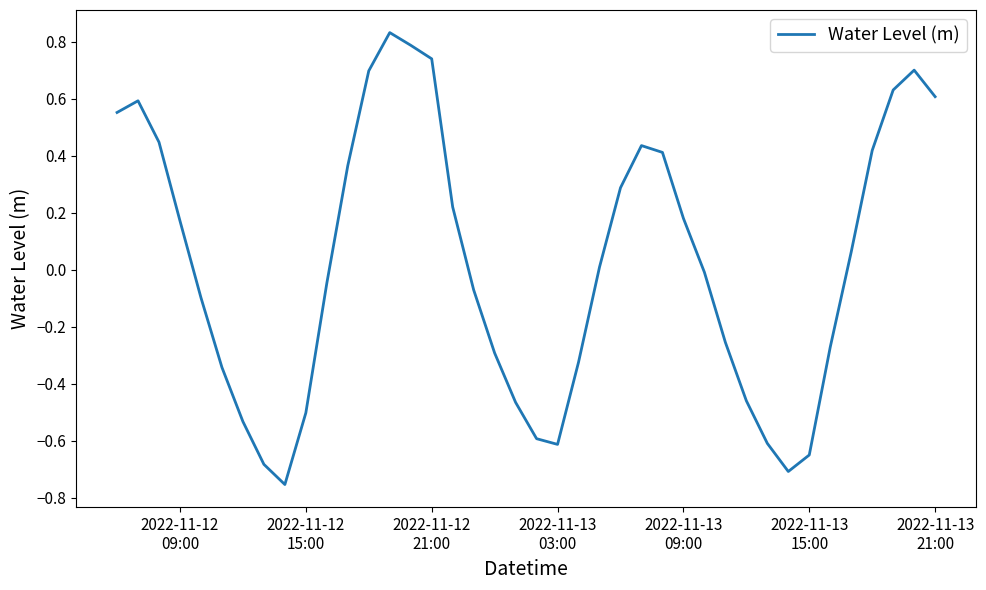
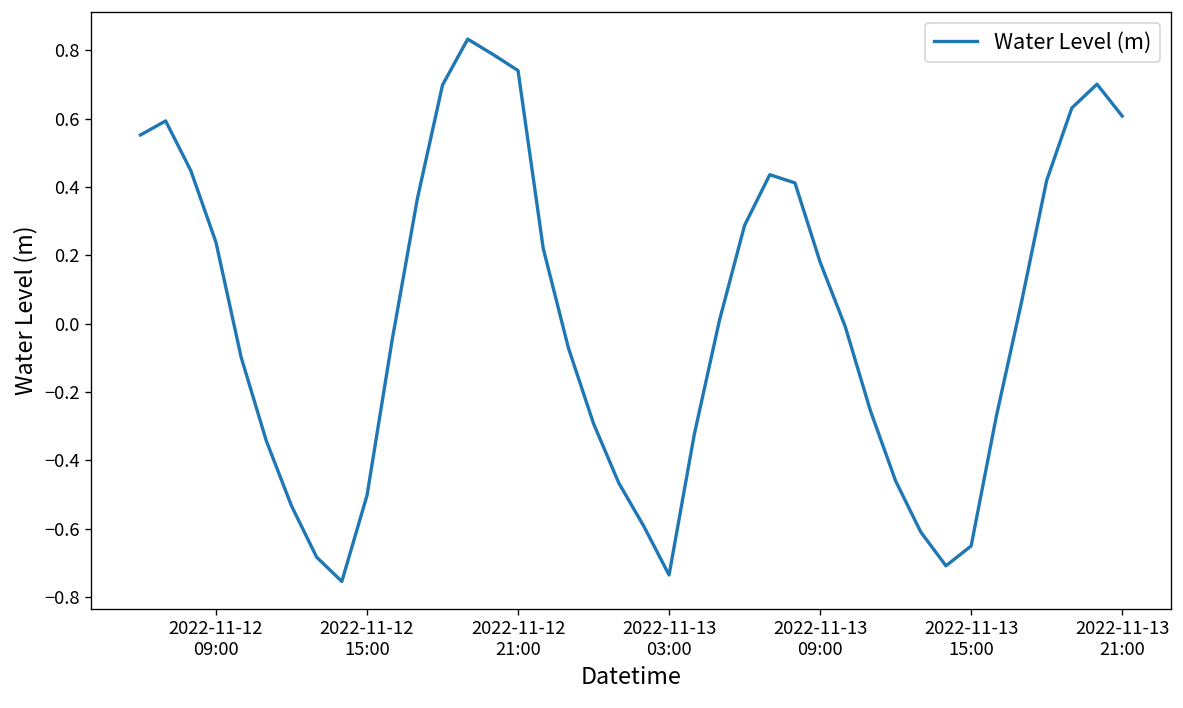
2022-11-12 09:00: 0.17 -> 0.24
2022-11-13 03:00: -0.61 -> -0.74
